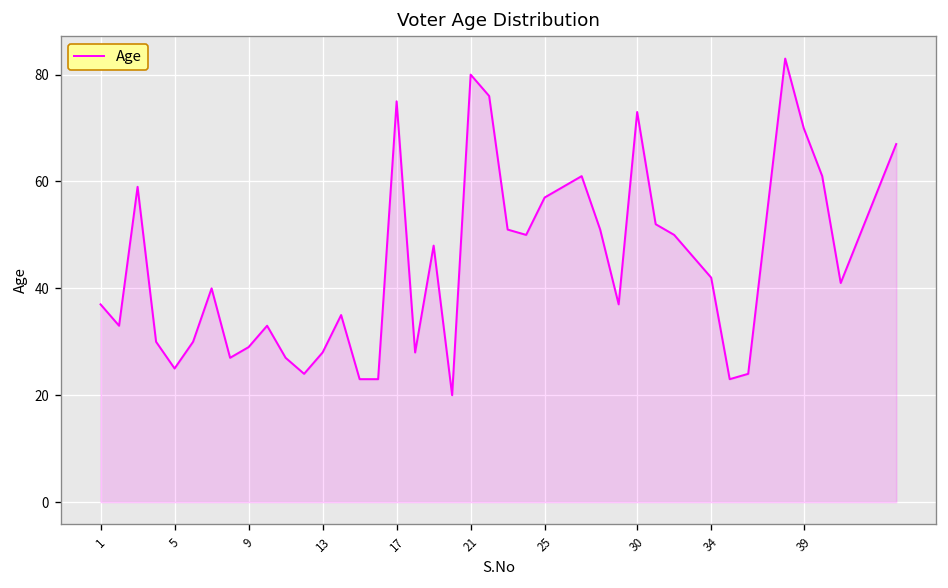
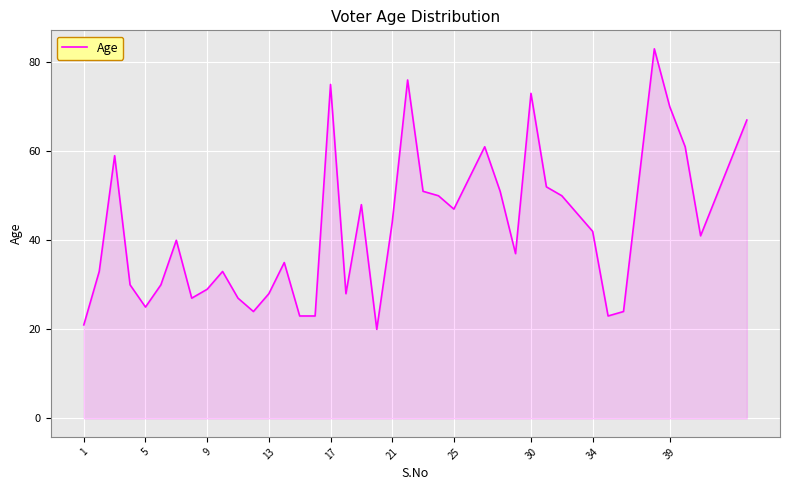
1: 37 -> 21
21: 80 -> 44
25: 57 -> 47
